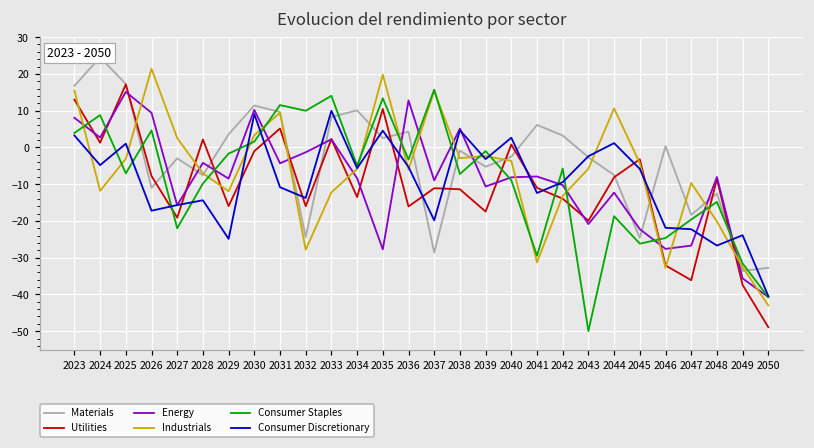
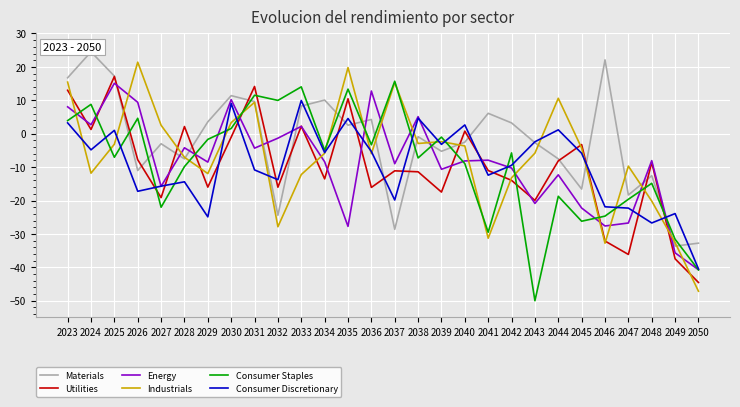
Utilities, 2031: 5 -> 14
Materials, 2045: -25 -> -17
Materials, 2046: 0 -> 22
Utilities, 2050: -49 -> -45
Industrials, 2050: -43 -> -47
